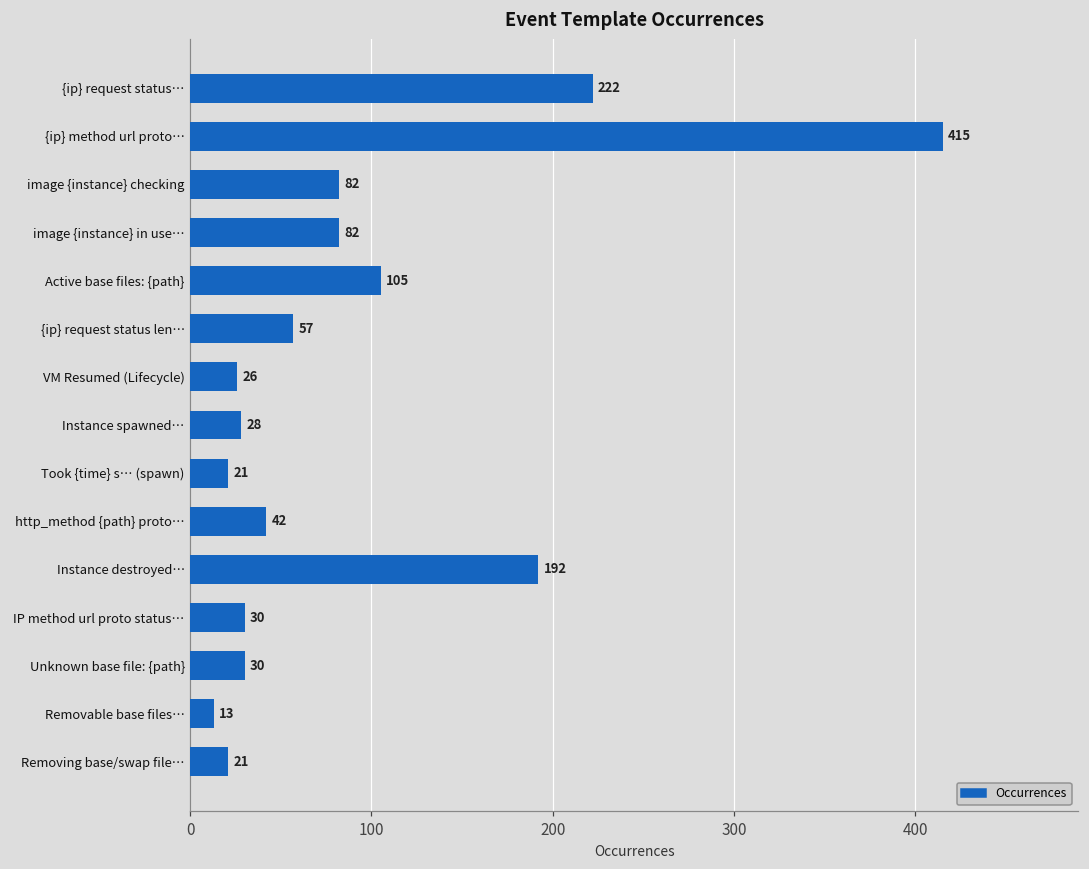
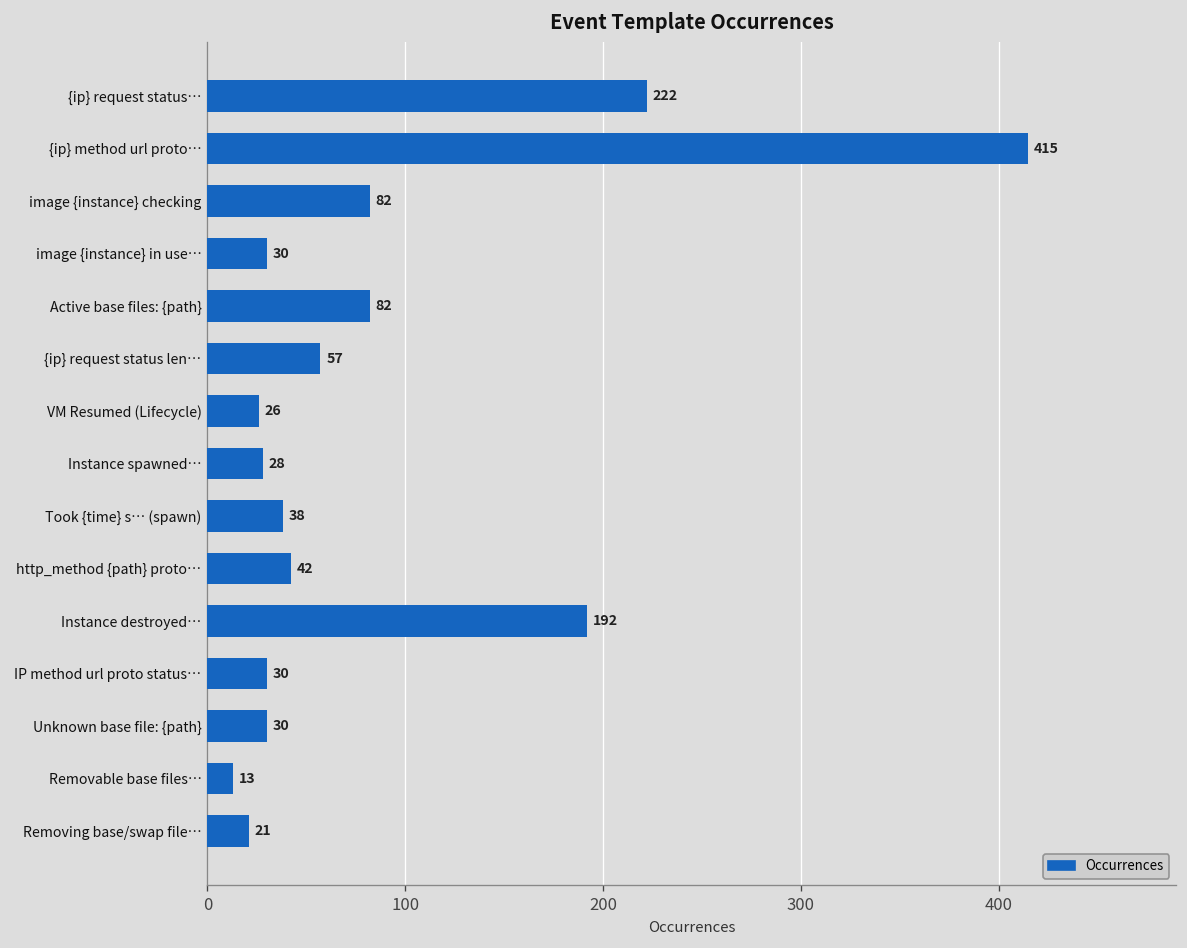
image {instance} in use…: 82 -> 30
Active base files: {path}: 105 -> 82
Took {time} s… (spawn): 21 -> 38
